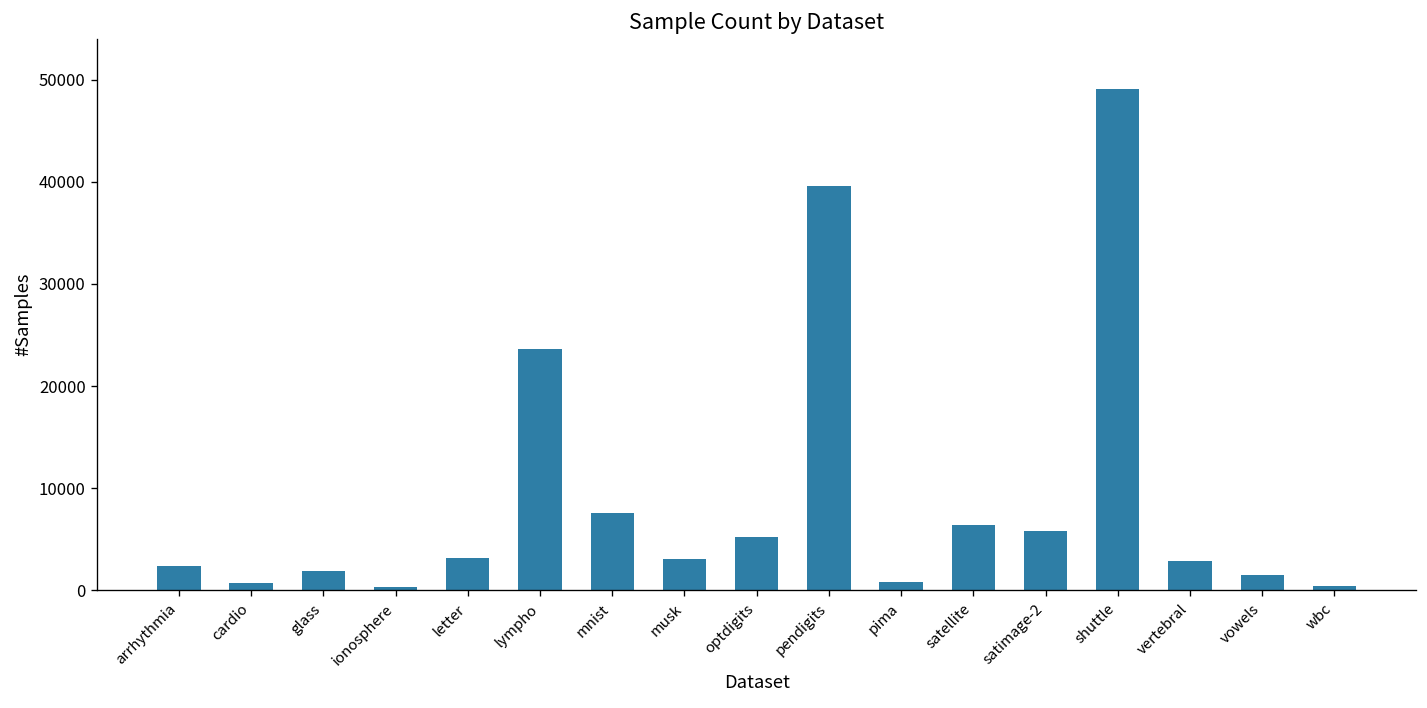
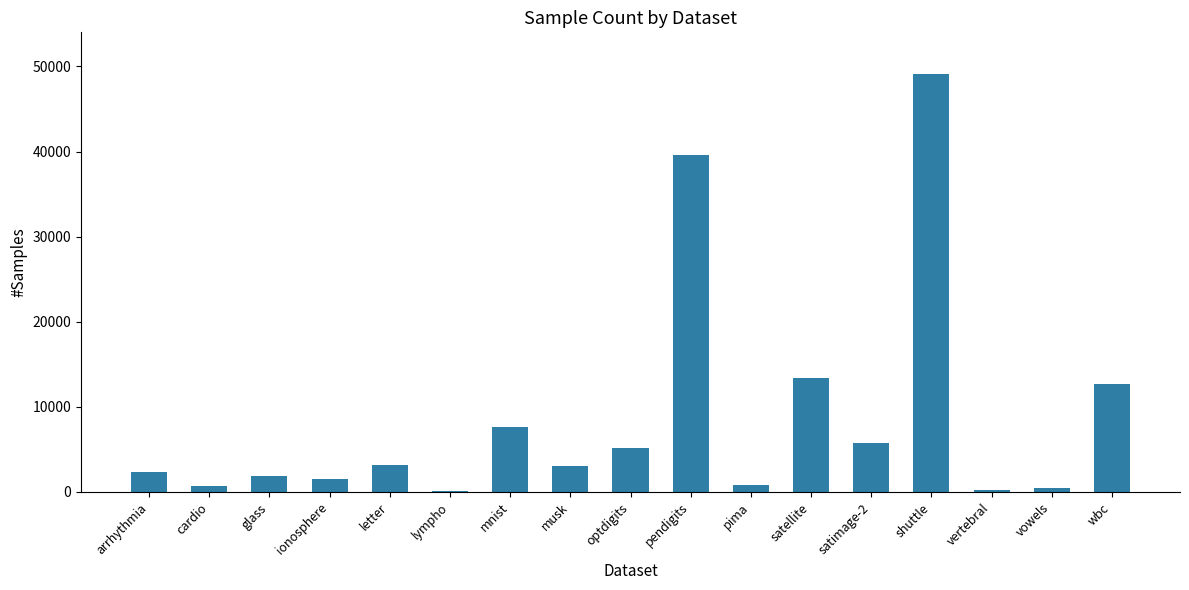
ionosphere: 0 -> 1000
lympho: 24000 -> 0
satellite: 6000 -> 13000
vertebral: 3000 -> 0
vowels: 1500 -> 500
wbc: 0 -> 13000
